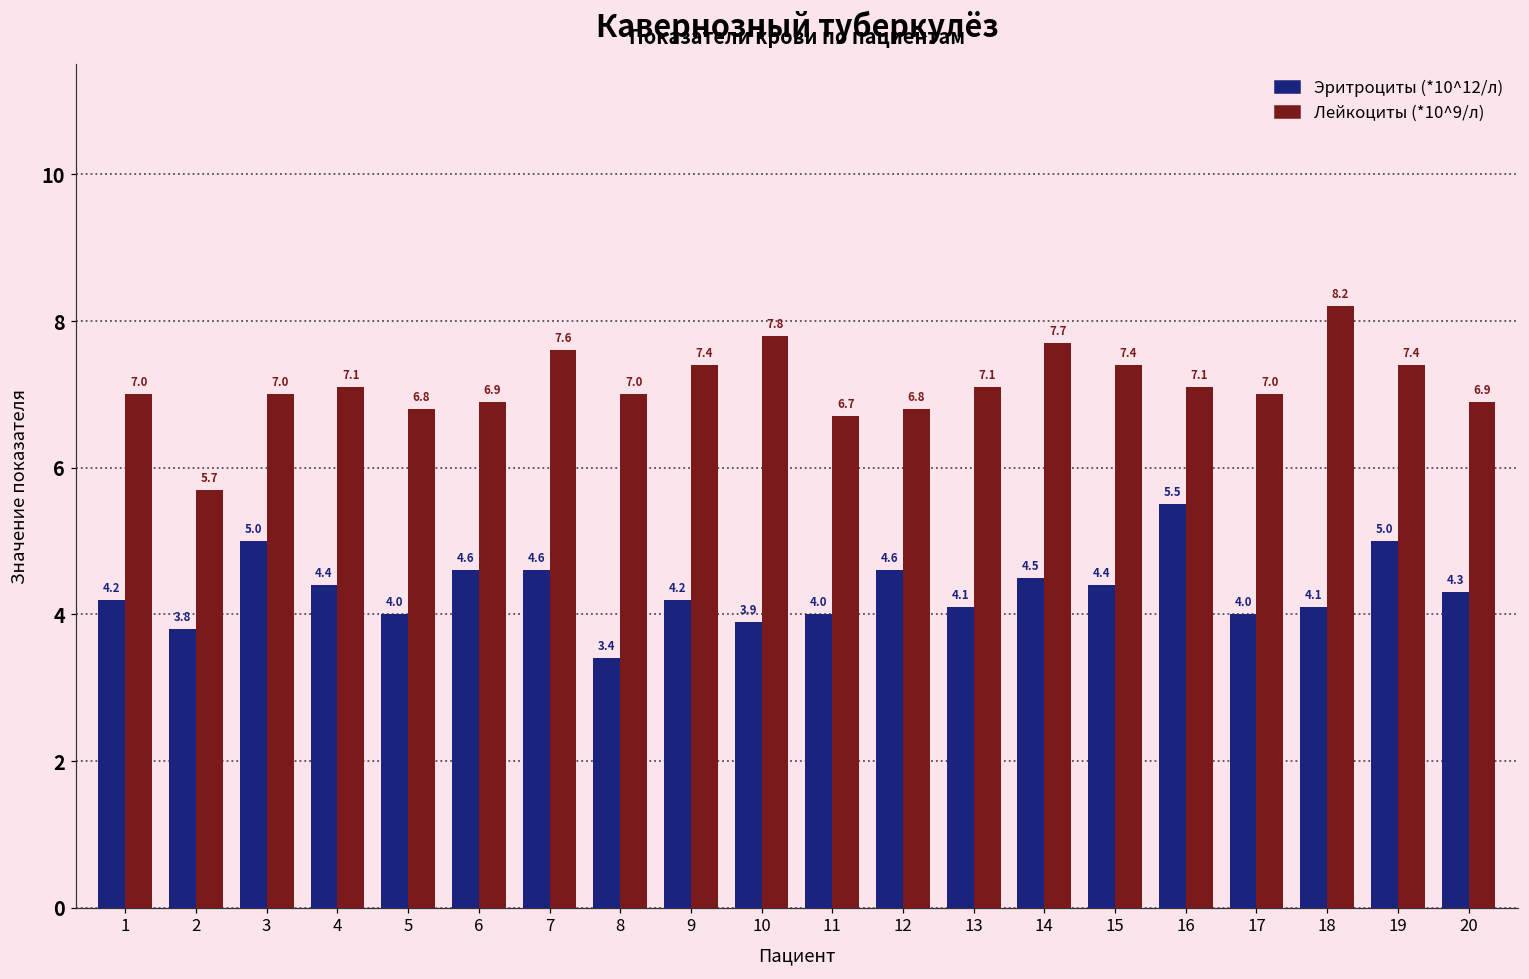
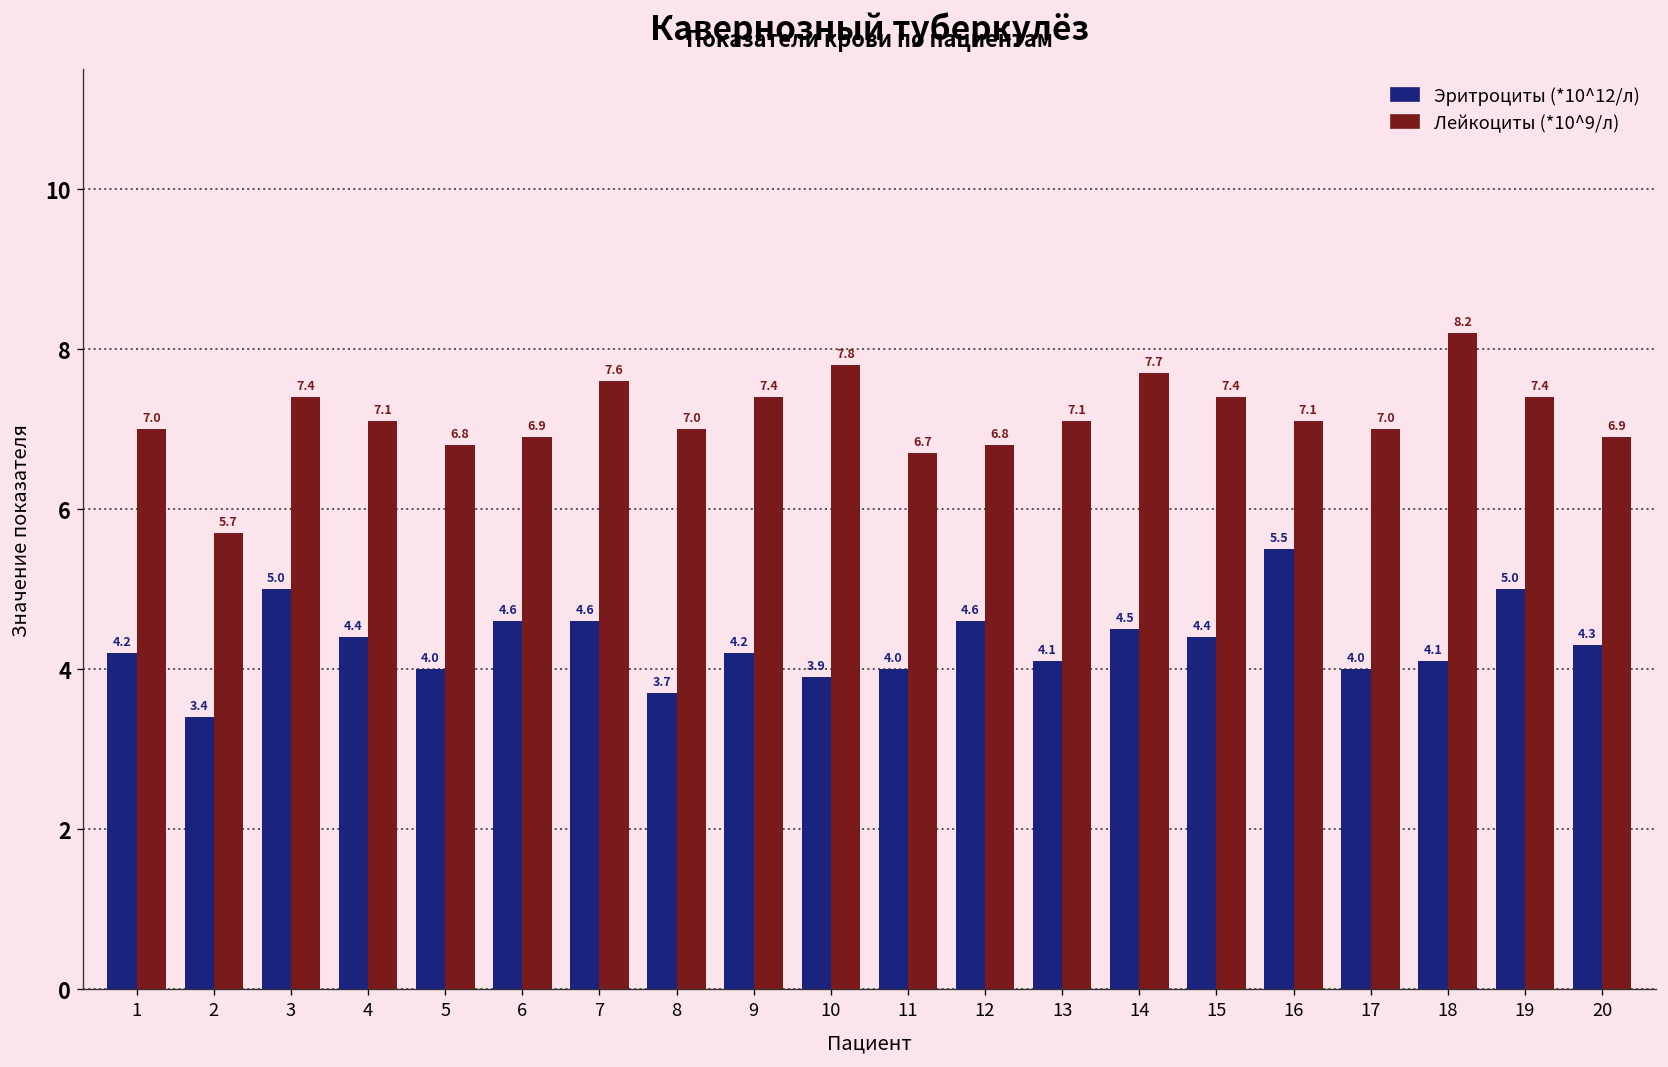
Эритроциты (*10^12/л), 2: 3.8 -> 3.4
Лейкоциты (*10^9/л), 3: 7.0 -> 7.4
Эритроциты (*10^12/л), 8: 3.4 -> 3.7
